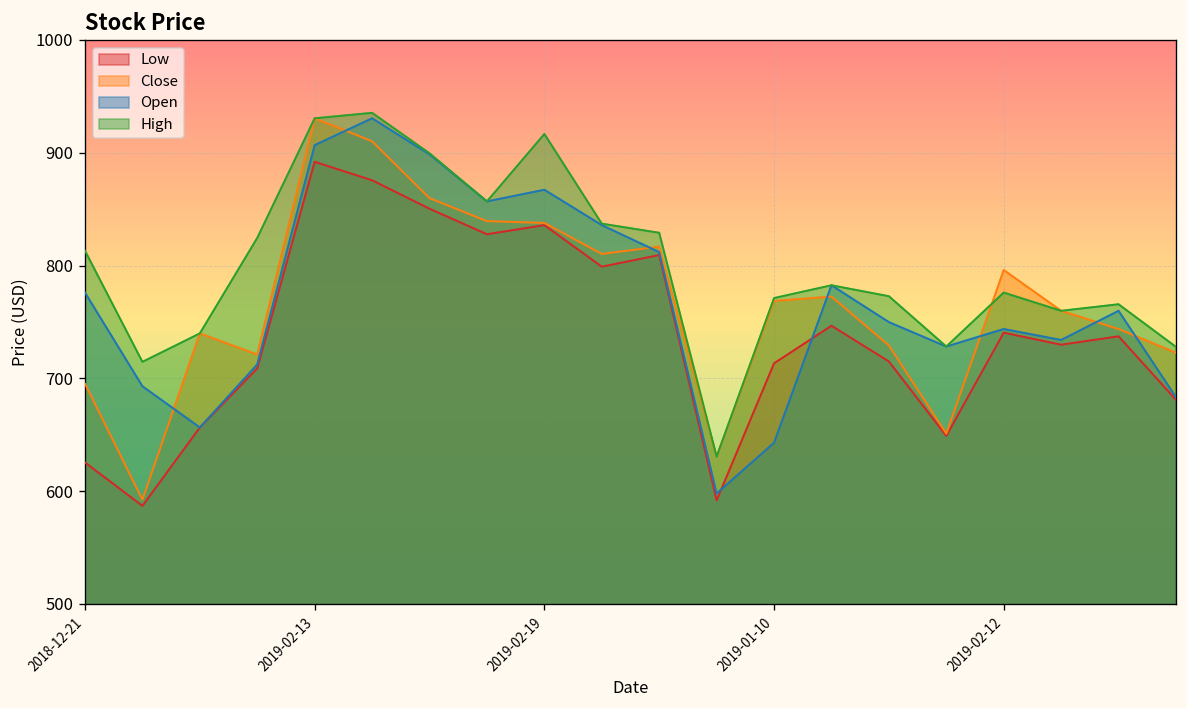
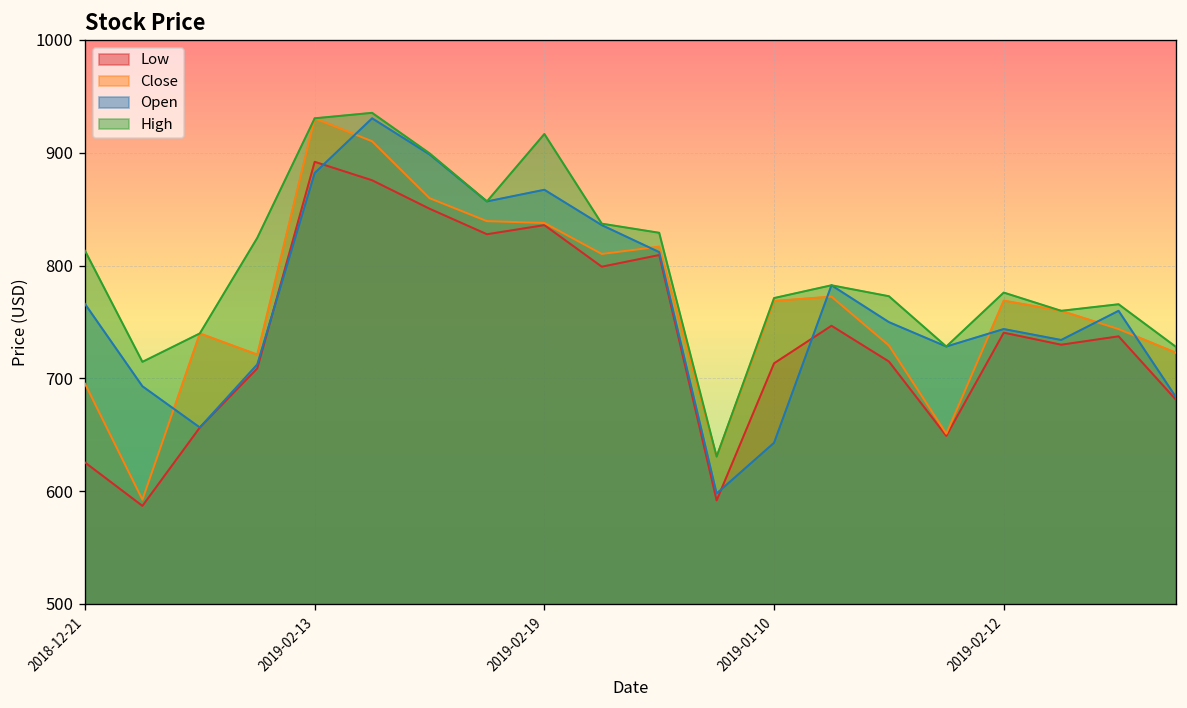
Open, 2018-12-21: 780 -> 770
Open, 2019-02-13: 910 -> 880
Close, 2019-02-12: 800 -> 770
